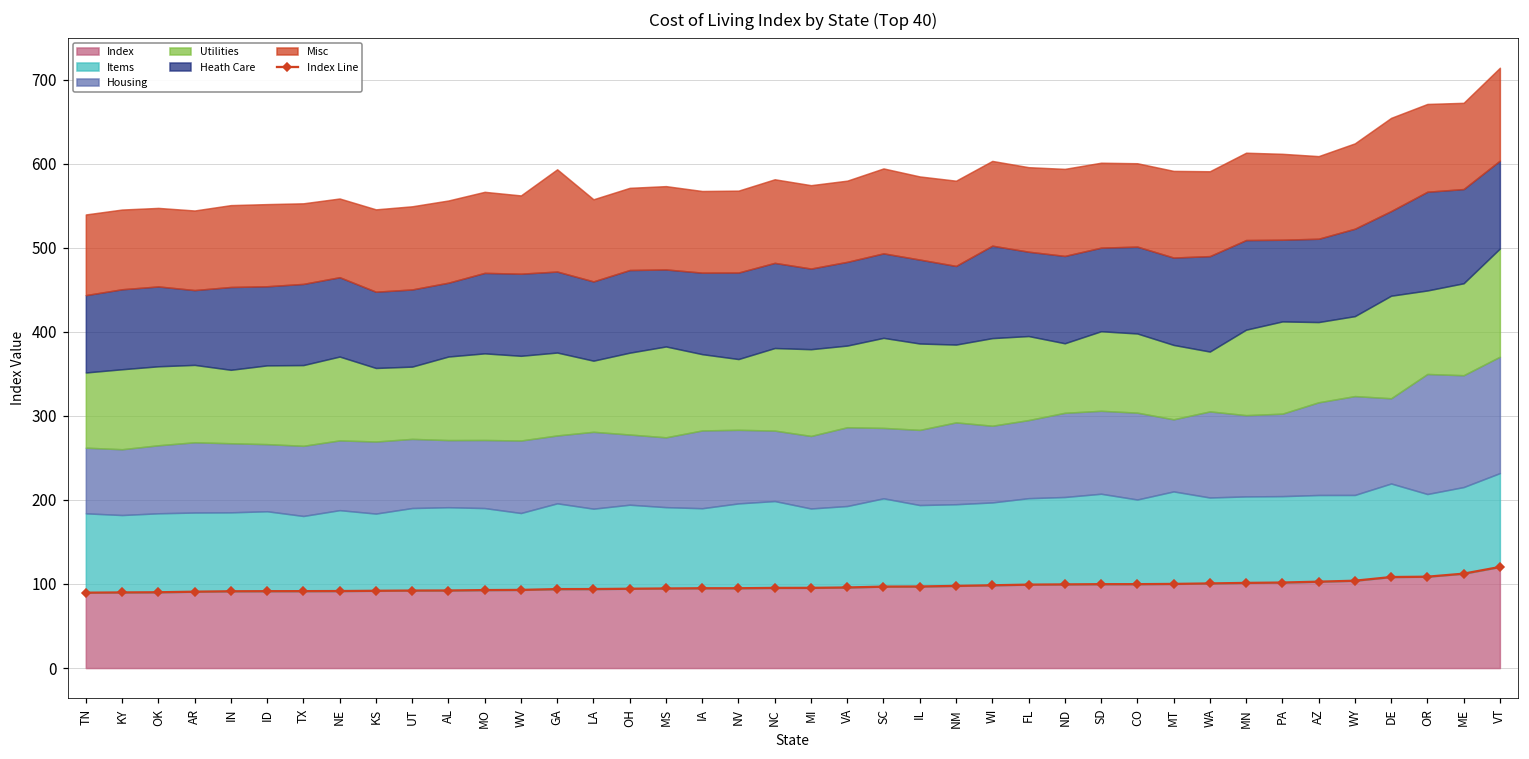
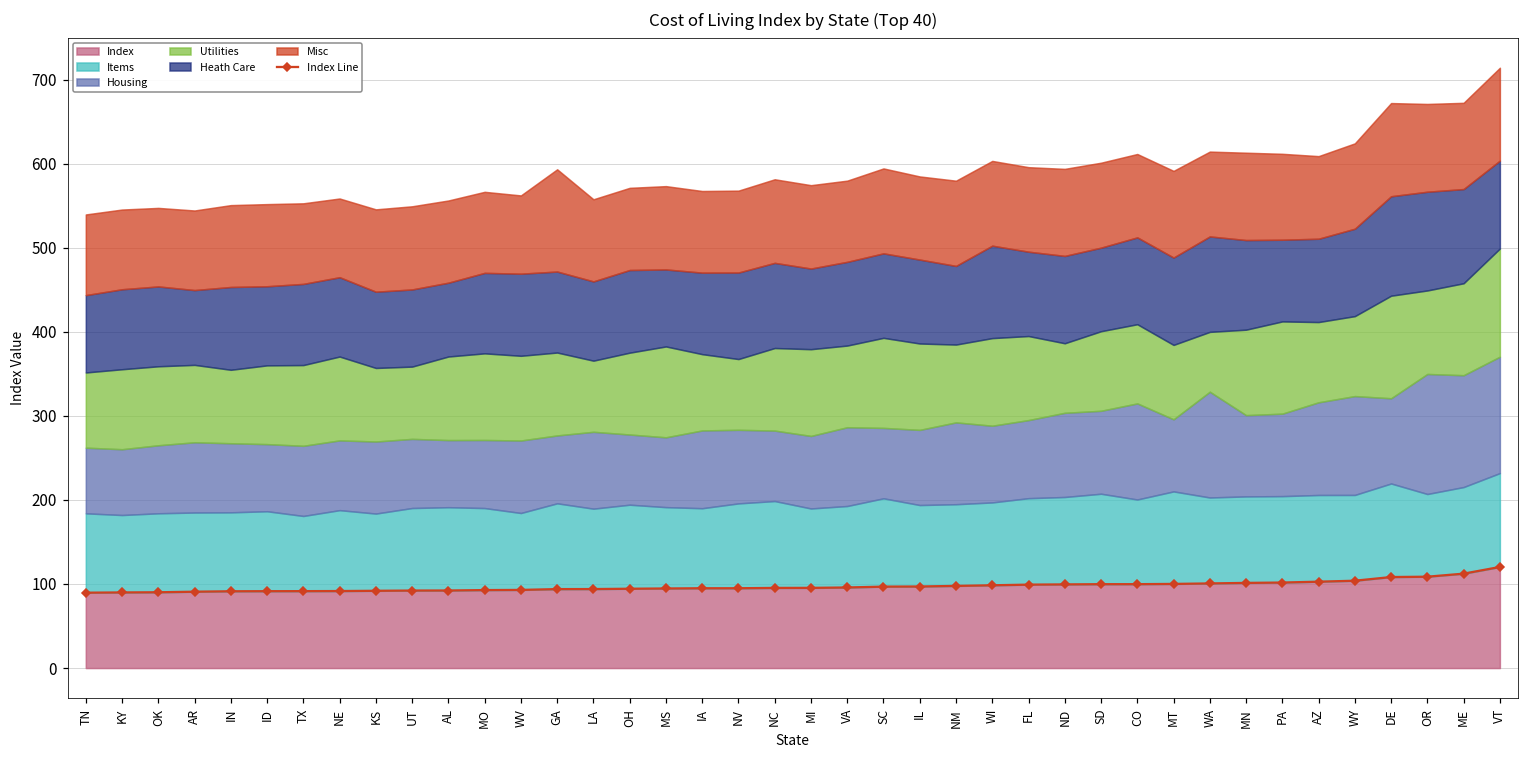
Housing, CO: 100 -> 110
Housing, WA: 100 -> 130
Heath Care, DE: 100 -> 120
